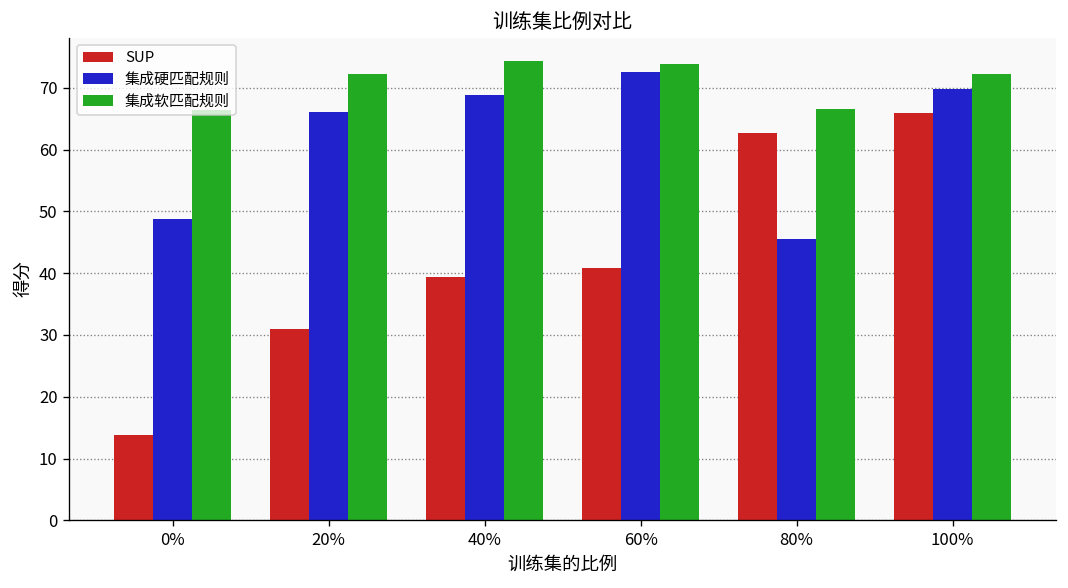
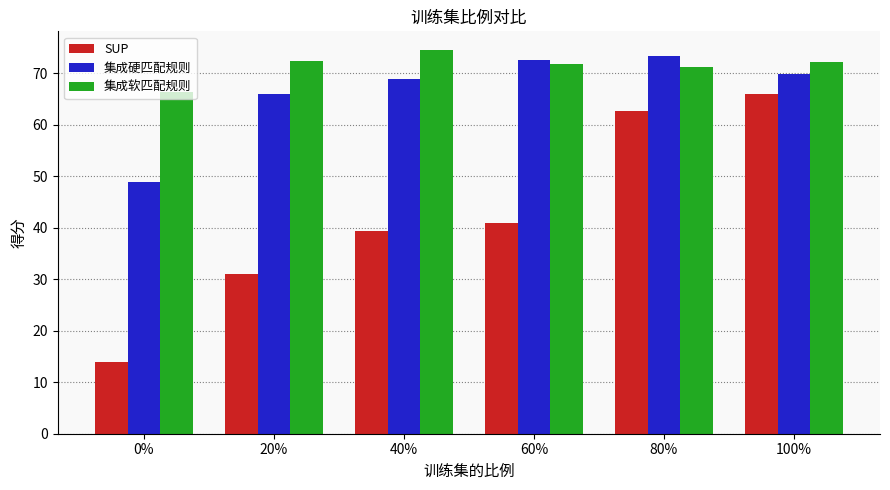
集成软匹配规则, 60%: 74 -> 72
集成硬匹配规则, 80%: 46 -> 73
集成软匹配规则, 80%: 66 -> 71
